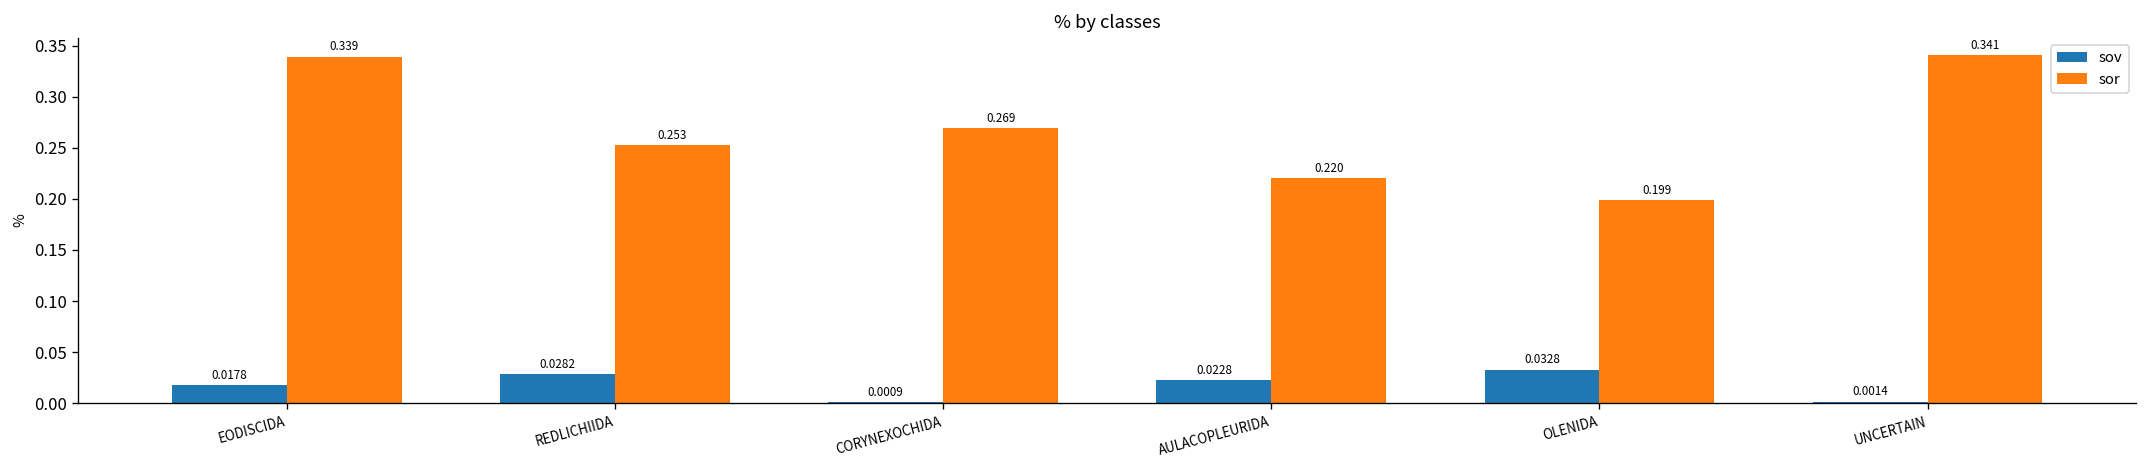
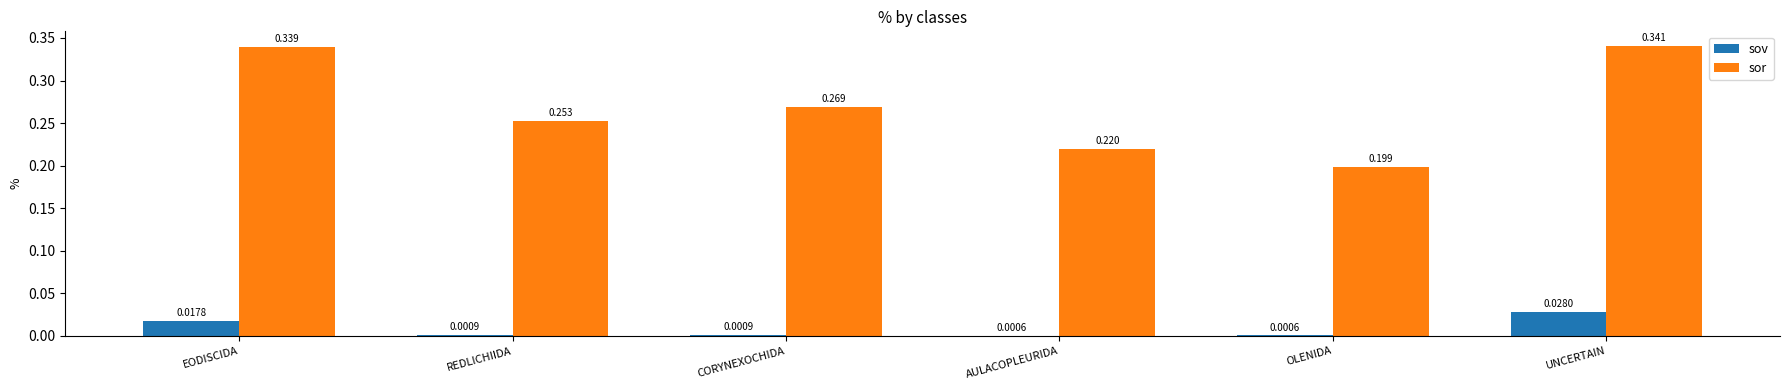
sov, REDLICHIIDA: 0.0282 -> 0.0009
sov, AULACOPLEURIDA: 0.0228 -> 0.0006
sov, OLENIDA: 0.0328 -> 0.0006
sov, UNCERTAIN: 0.0014 -> 0.0280
